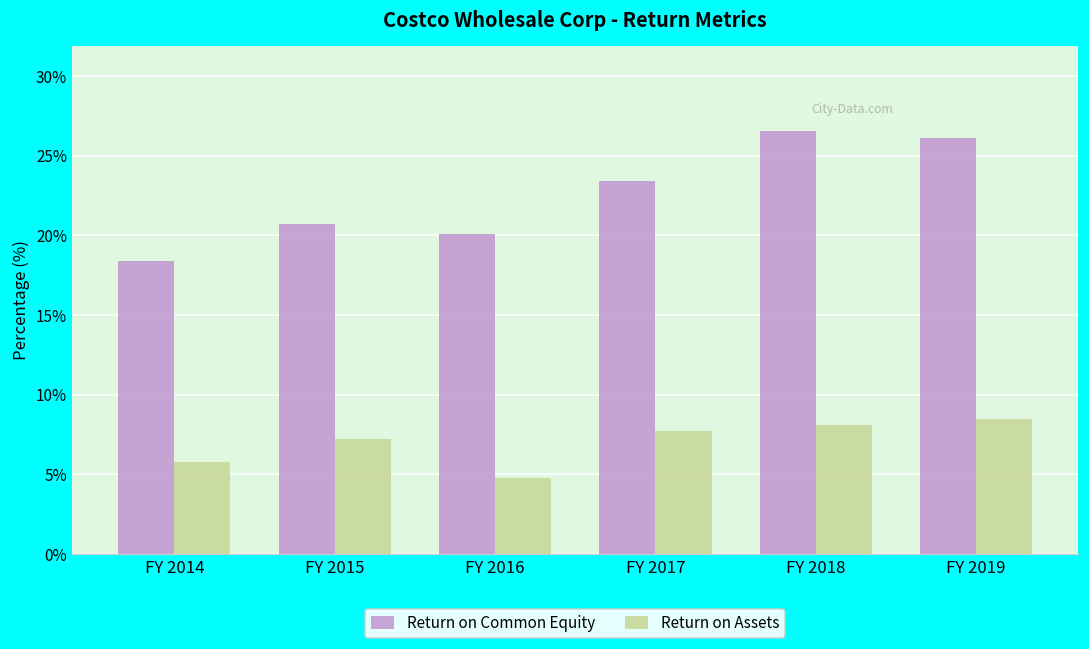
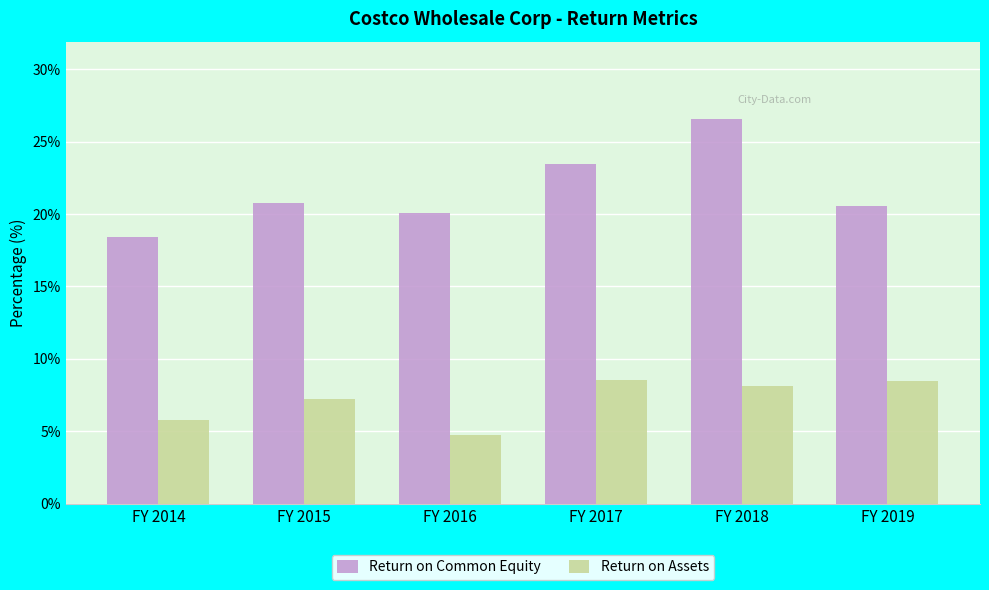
Return on Assets, FY 2017: 7.7% -> 8.6%
Return on Common Equity, FY 2019: 26.1% -> 20.6%
